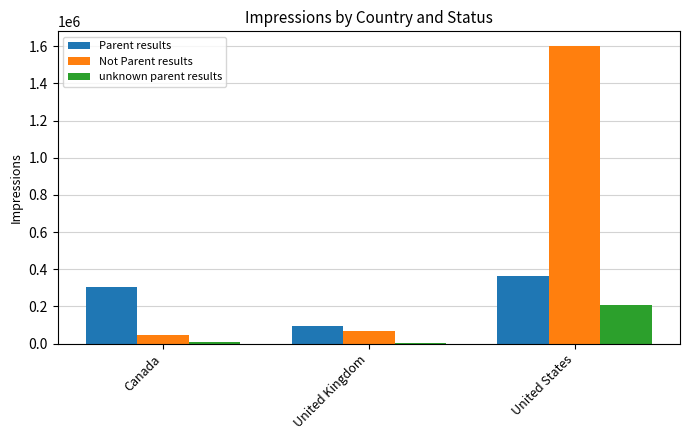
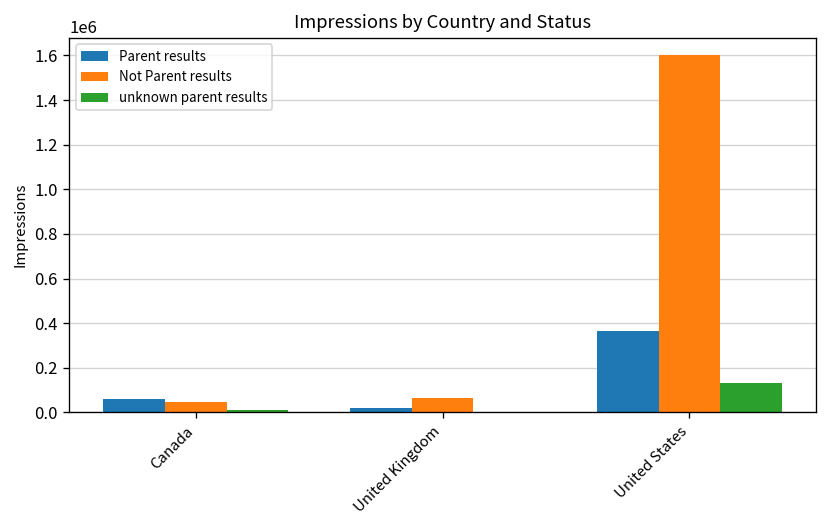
Parent results, Canada: 310000 -> 60000
Parent results, United Kingdom: 100000 -> 20000
unknown parent results, United States: 210000 -> 130000
